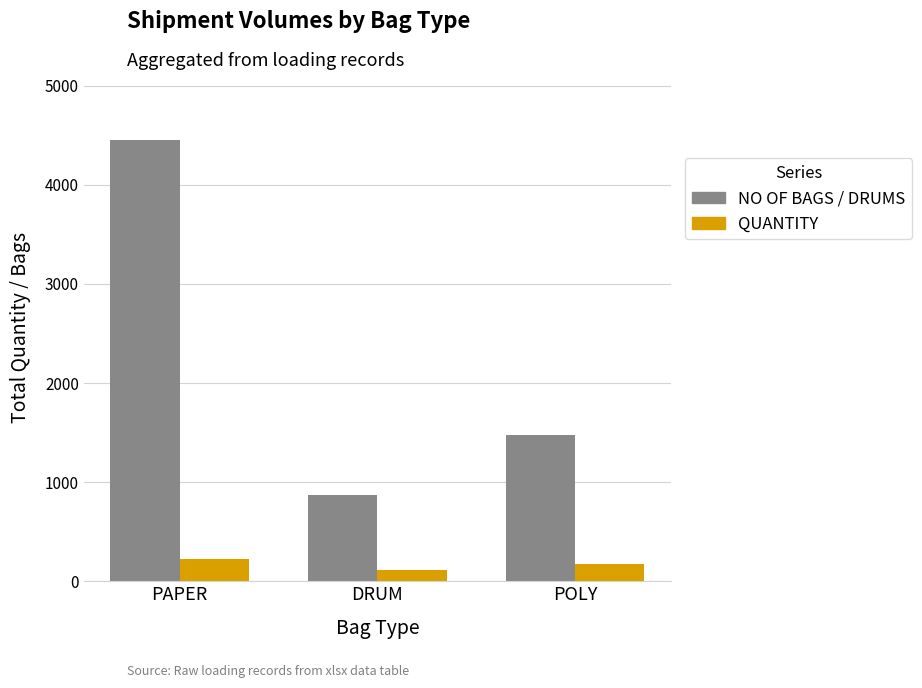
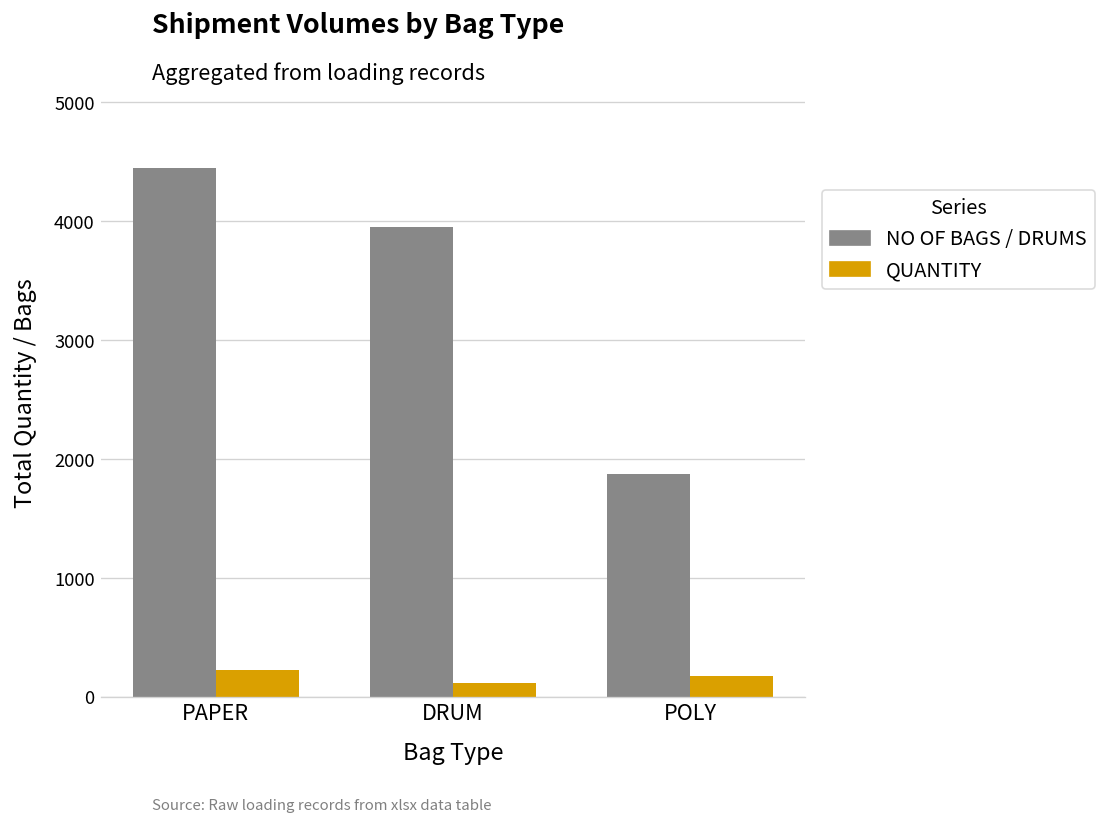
NO OF BAGS / DRUMS, DRUM: 900 -> 3900
NO OF BAGS / DRUMS, POLY: 1500 -> 1900
